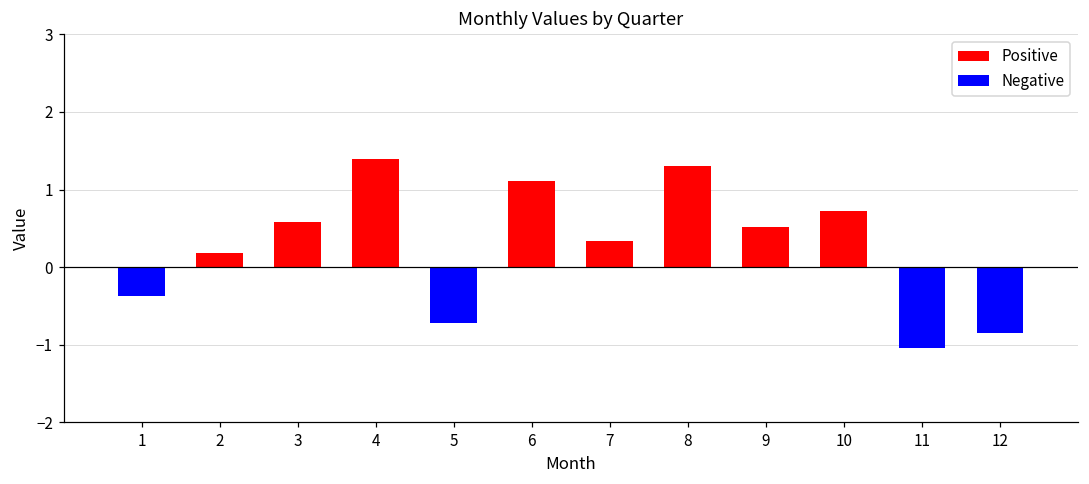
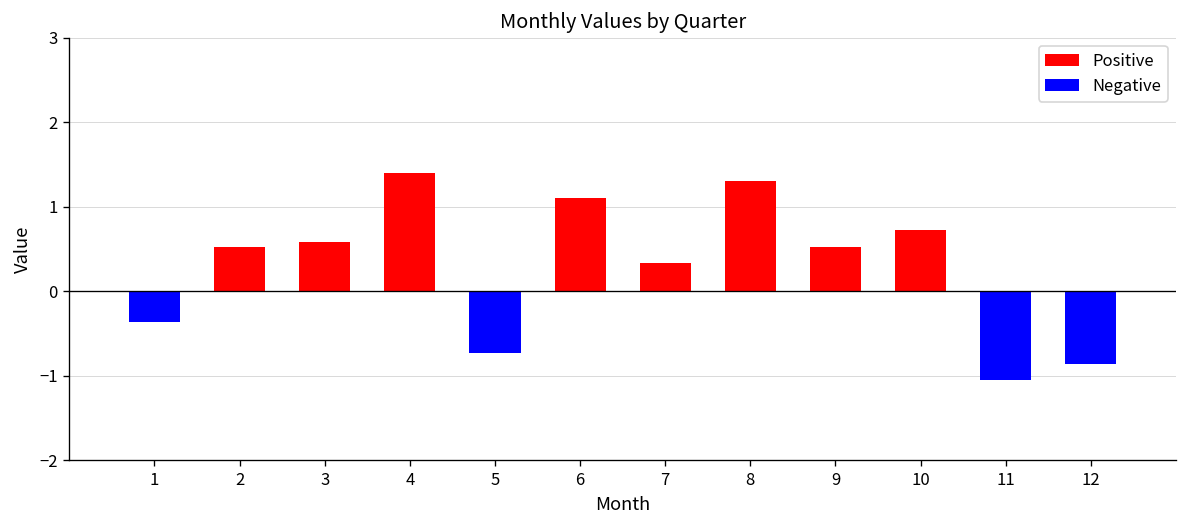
Positive, 2: 0.2 -> 0.5
